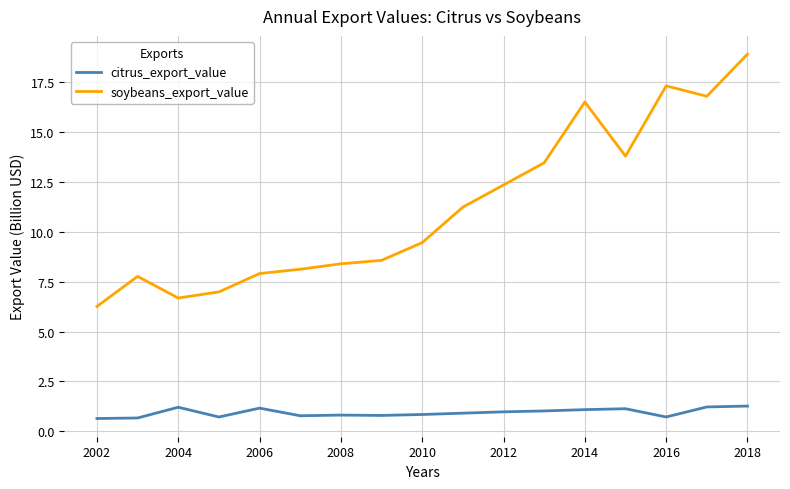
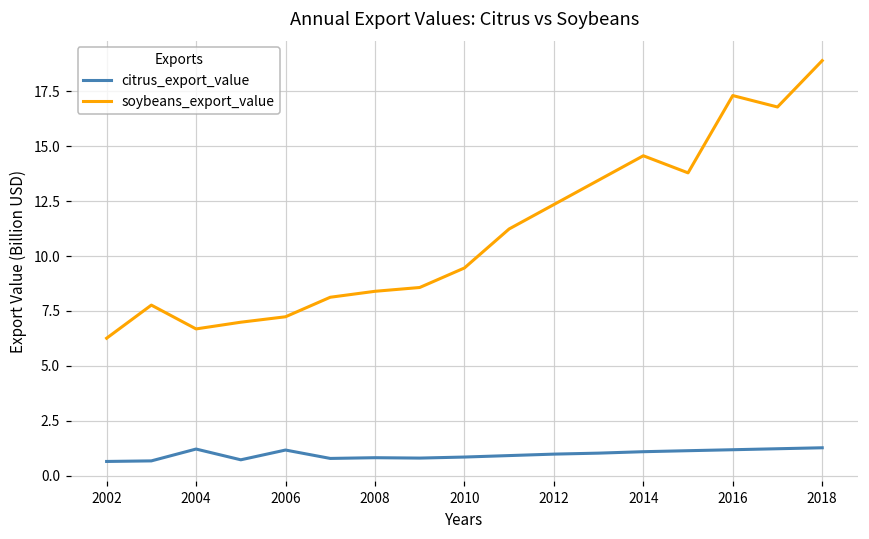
soybeans_export_value, 2006: 7.9 -> 7.2
soybeans_export_value, 2014: 16.5 -> 14.6
citrus_export_value, 2016: 0.7 -> 1.2
